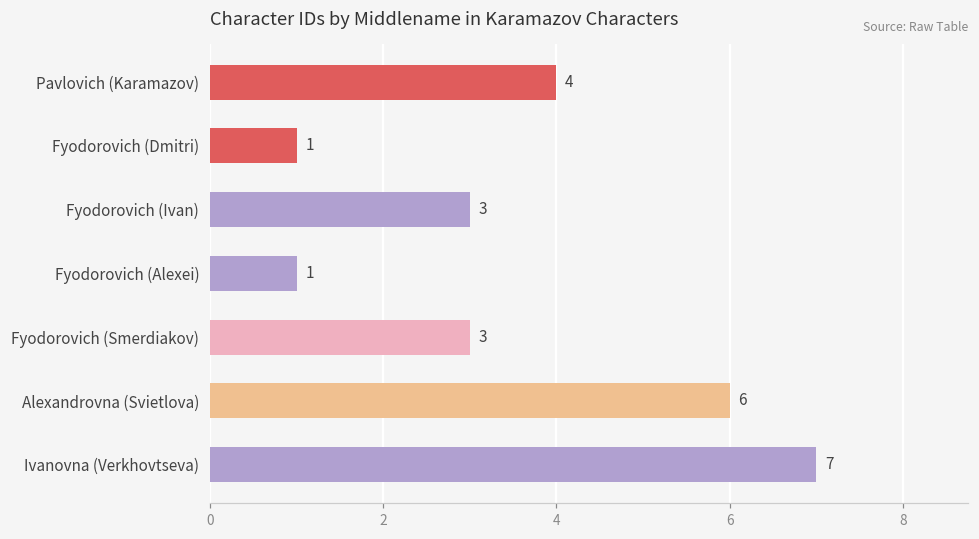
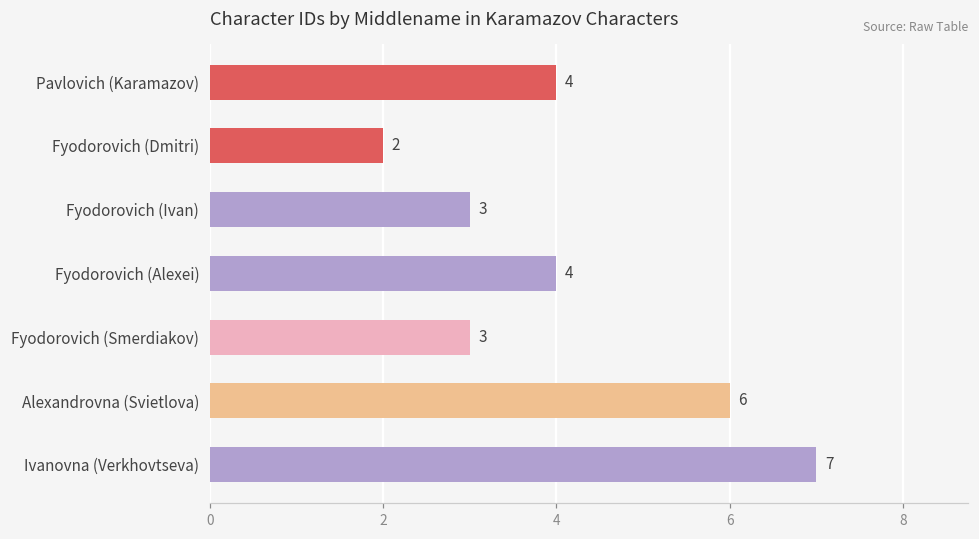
Fyodorovich (Dmitri): 1 -> 2
Fyodorovich (Alexei): 1 -> 4
